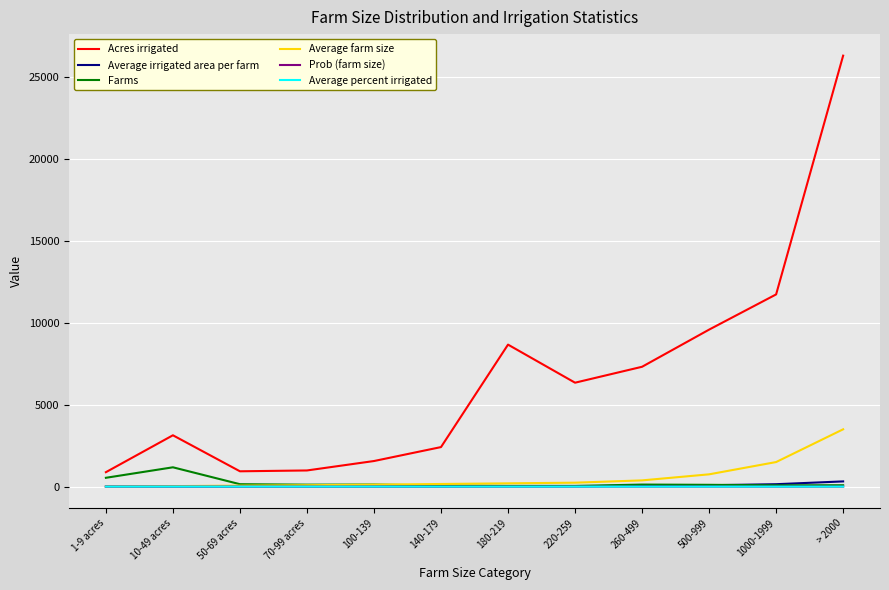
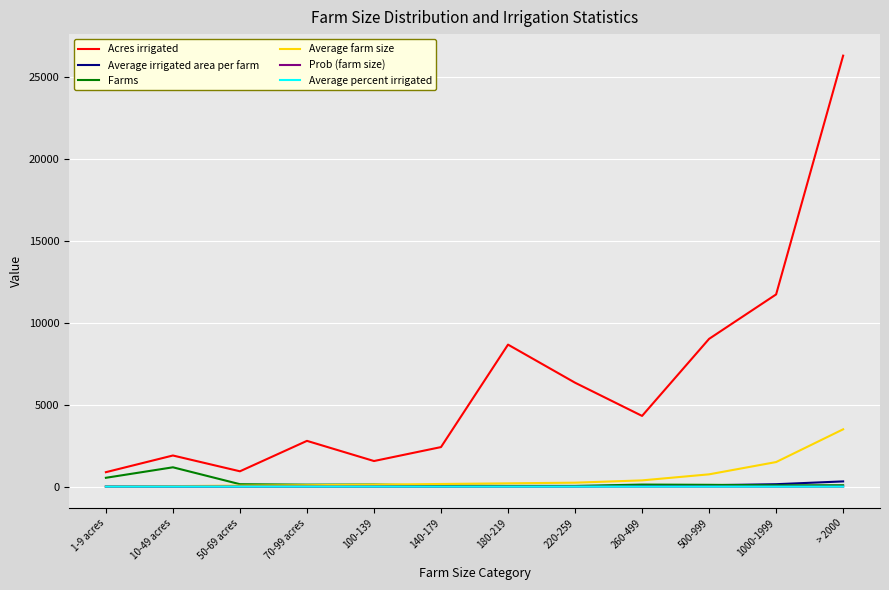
Acres irrigated, 10-49 acres: 3100 -> 1900
Acres irrigated, 70-99 acres: 1000 -> 2800
Acres irrigated, 260-499: 7300 -> 4300
Acres irrigated, 500-999: 9600 -> 9000
